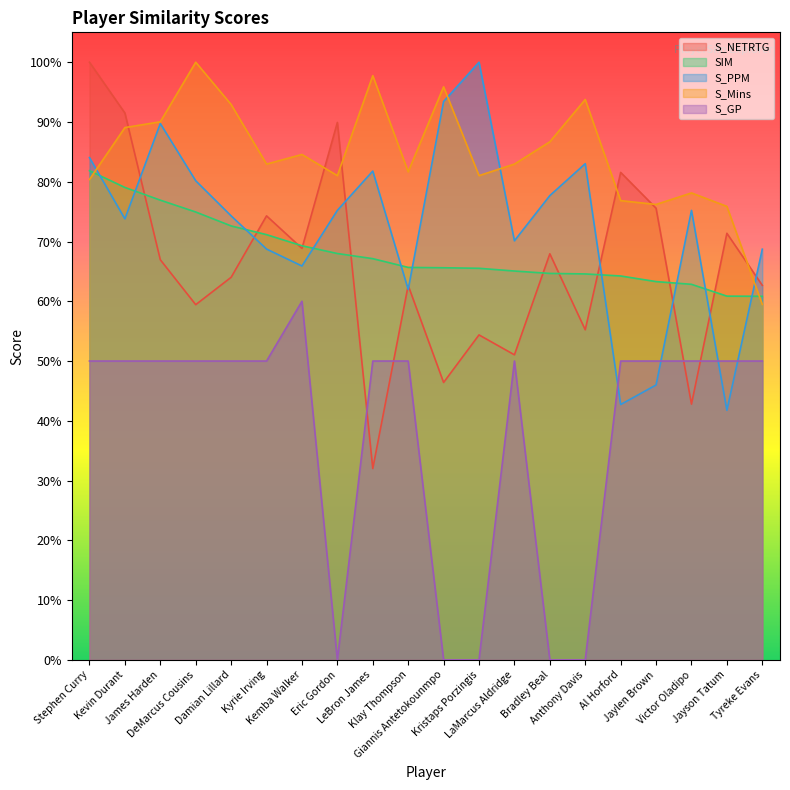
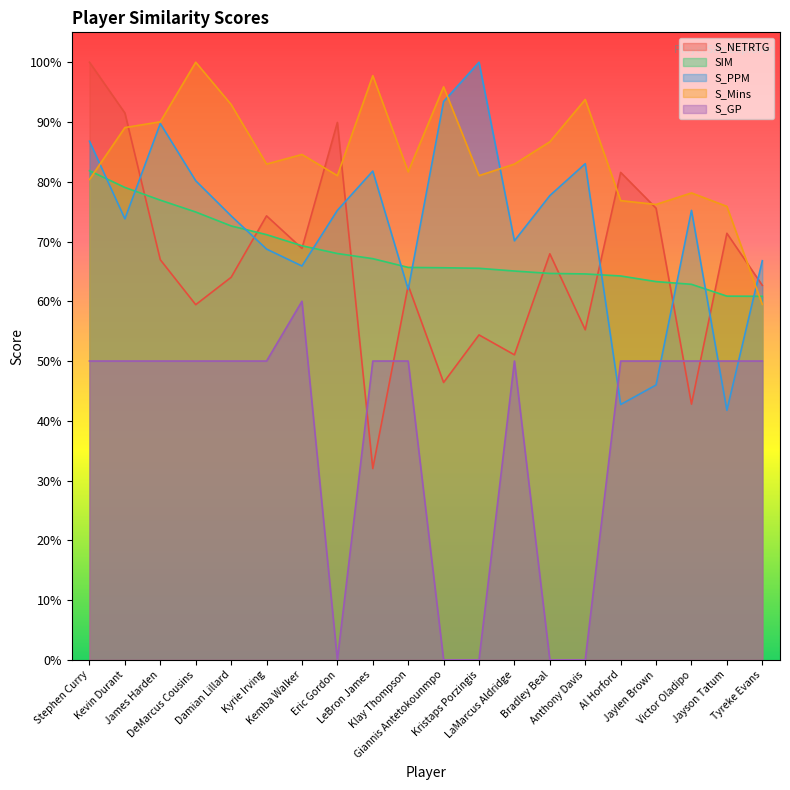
S_PPM, Stephen Curry: 84% -> 87%
S_PPM, Tyreke Evans: 69% -> 67%
